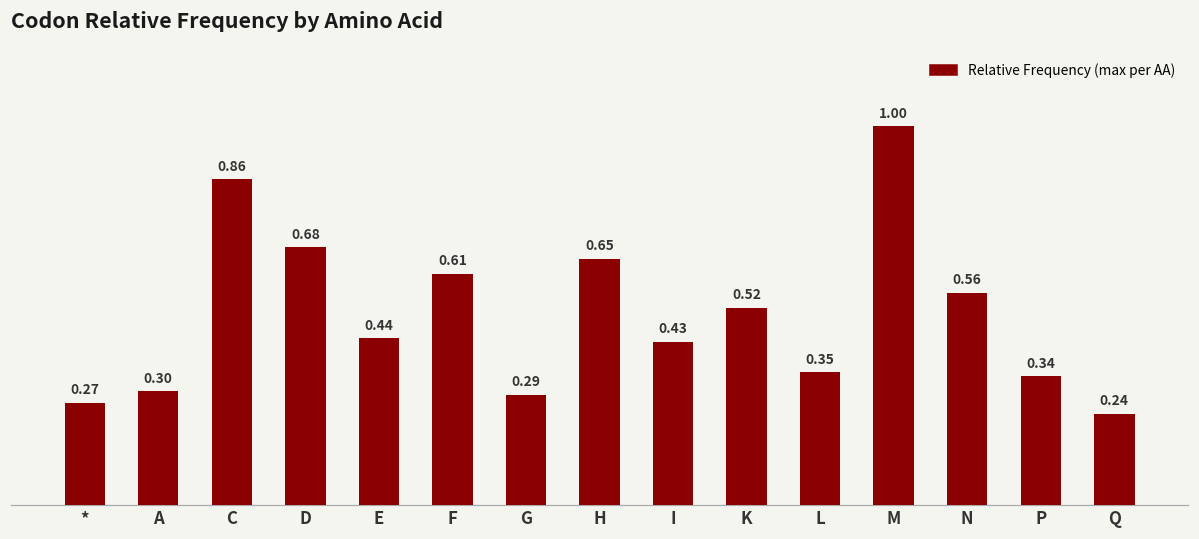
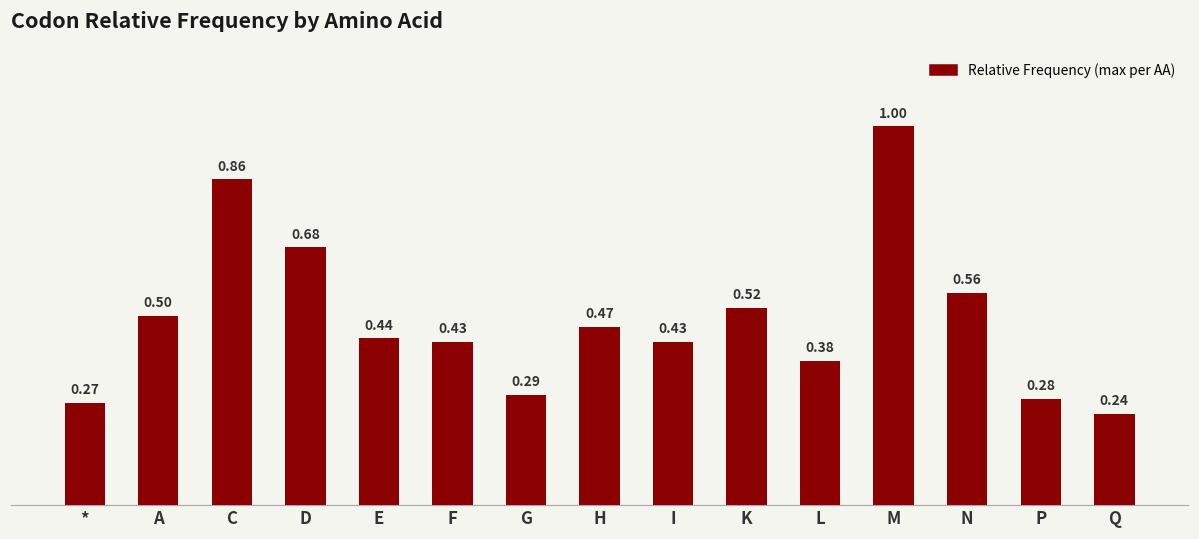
A: 0.30 -> 0.50
F: 0.61 -> 0.43
H: 0.65 -> 0.47
L: 0.35 -> 0.38
P: 0.34 -> 0.28
